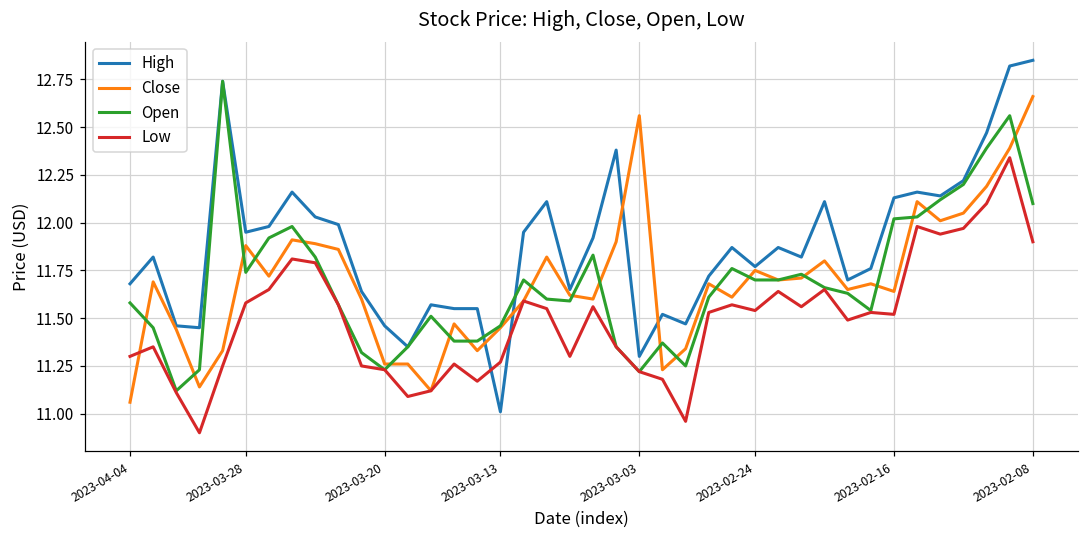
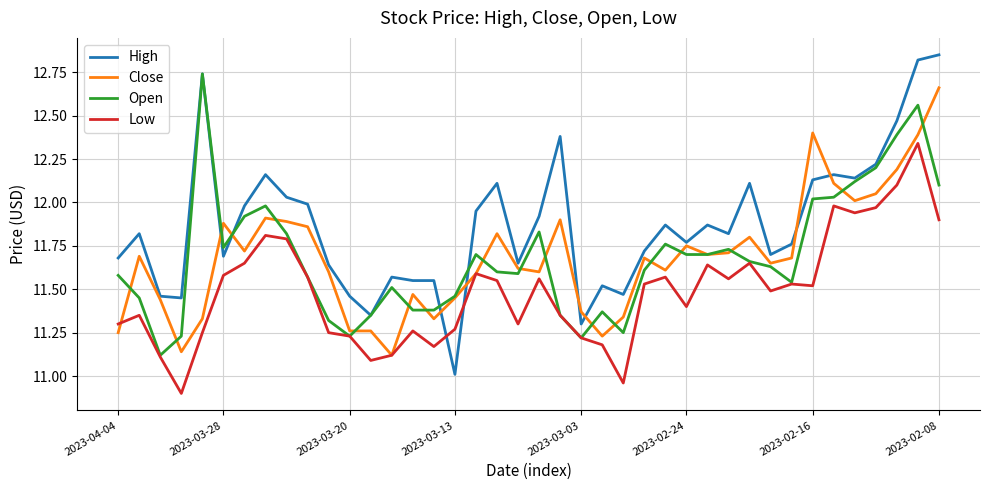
Close, 2023-04-04: 11.06 -> 11.25
High, 2023-03-28: 11.95 -> 11.69
Close, 2023-03-03: 12.56 -> 11.37
Low, 2023-02-24: 11.54 -> 11.40
Close, 2023-02-16: 11.64 -> 12.40
